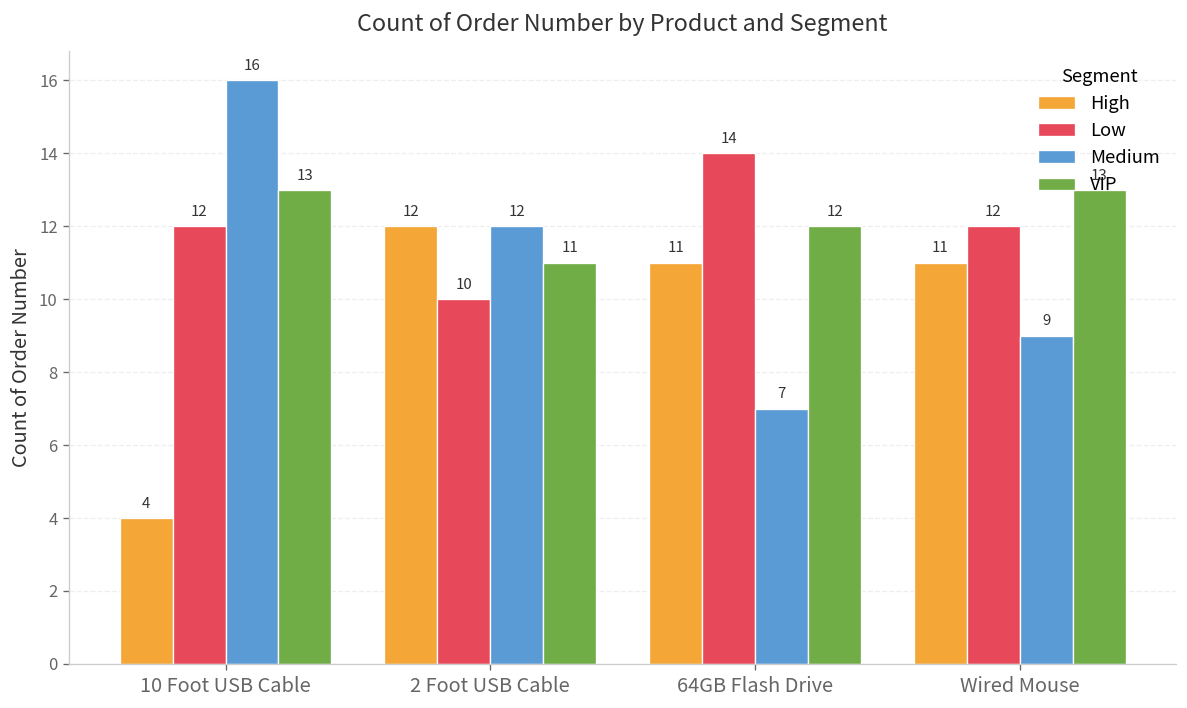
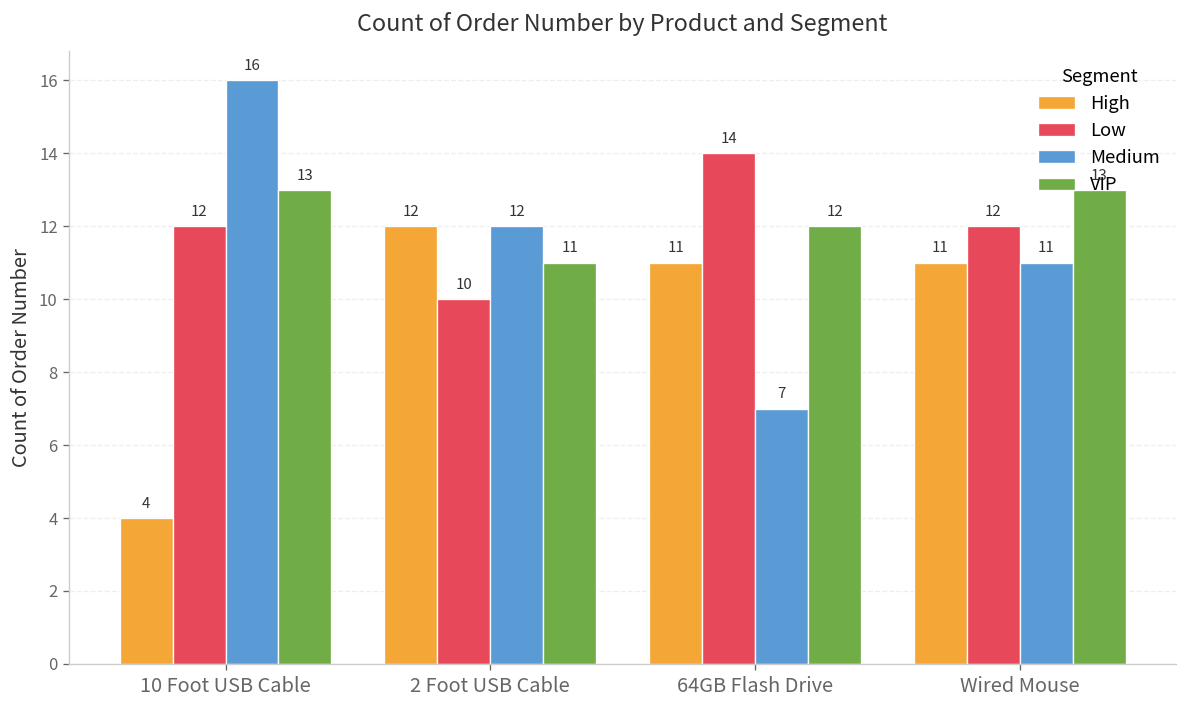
Medium, Wired Mouse: 9 -> 11
